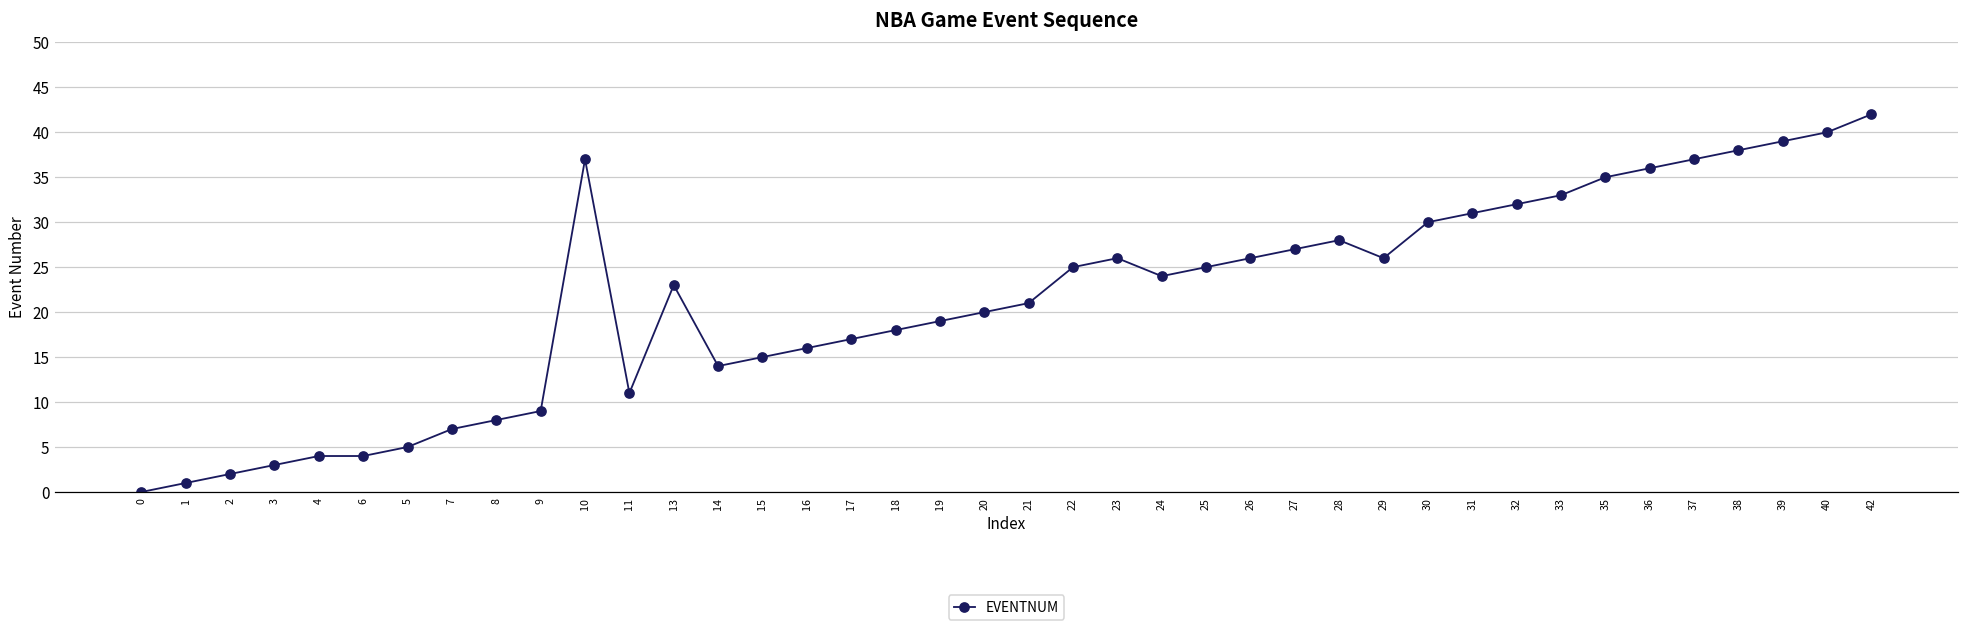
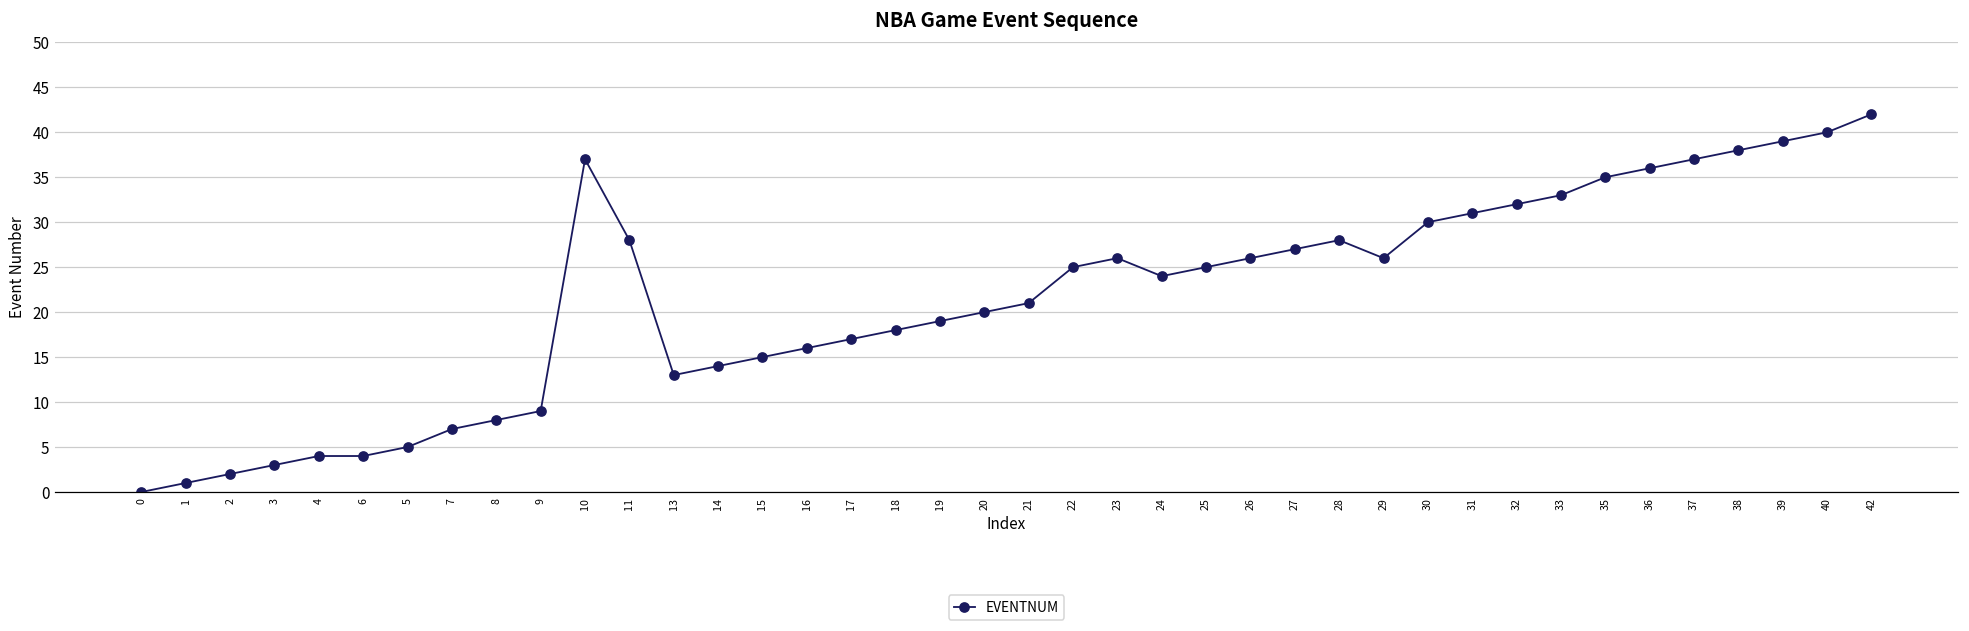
11: 11 -> 28
13: 23 -> 13
